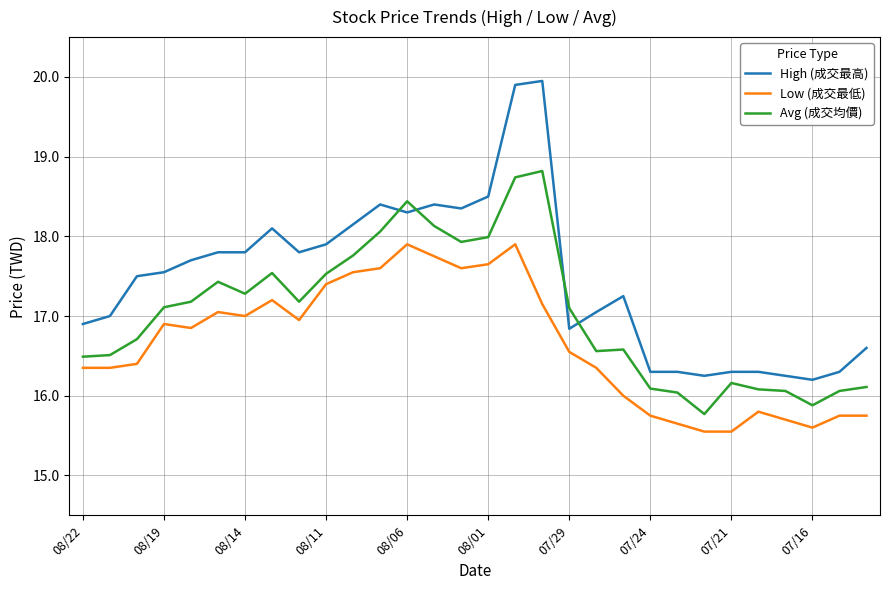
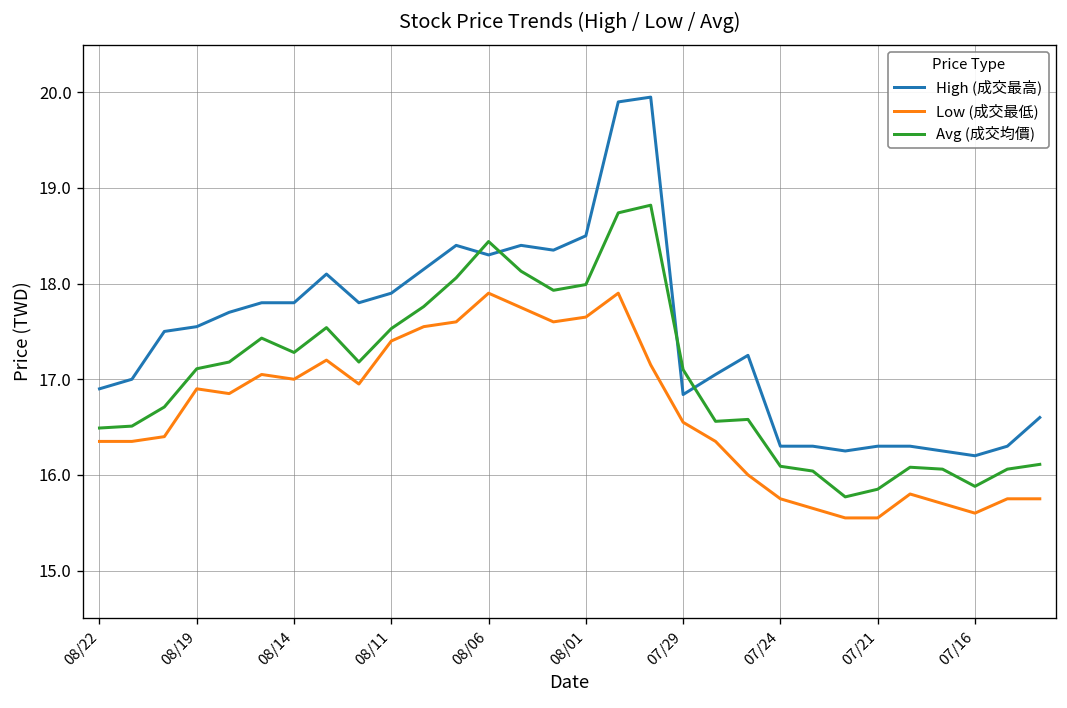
Avg (成交均價), 07/21: 16.2 -> 15.9
